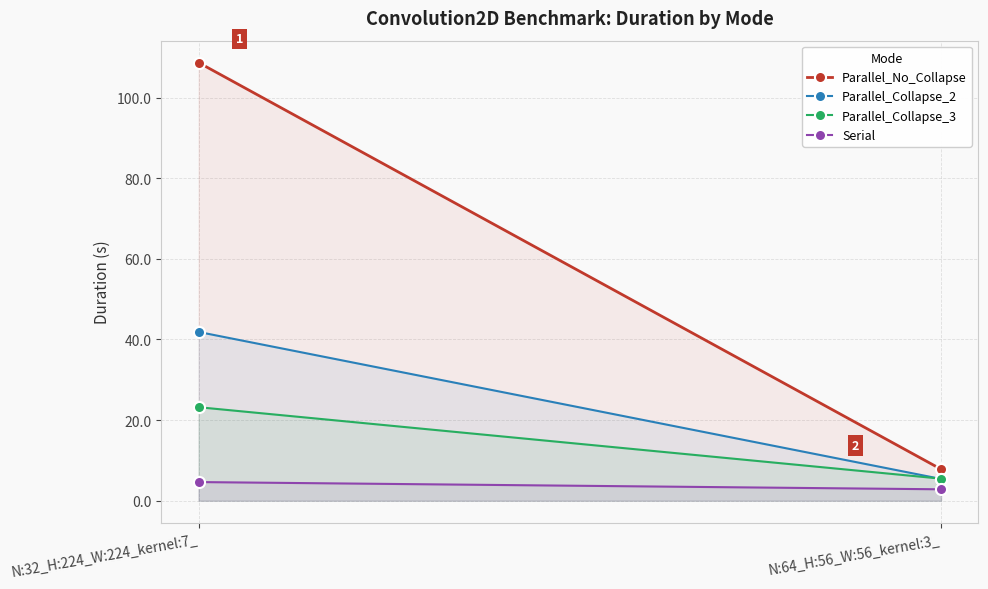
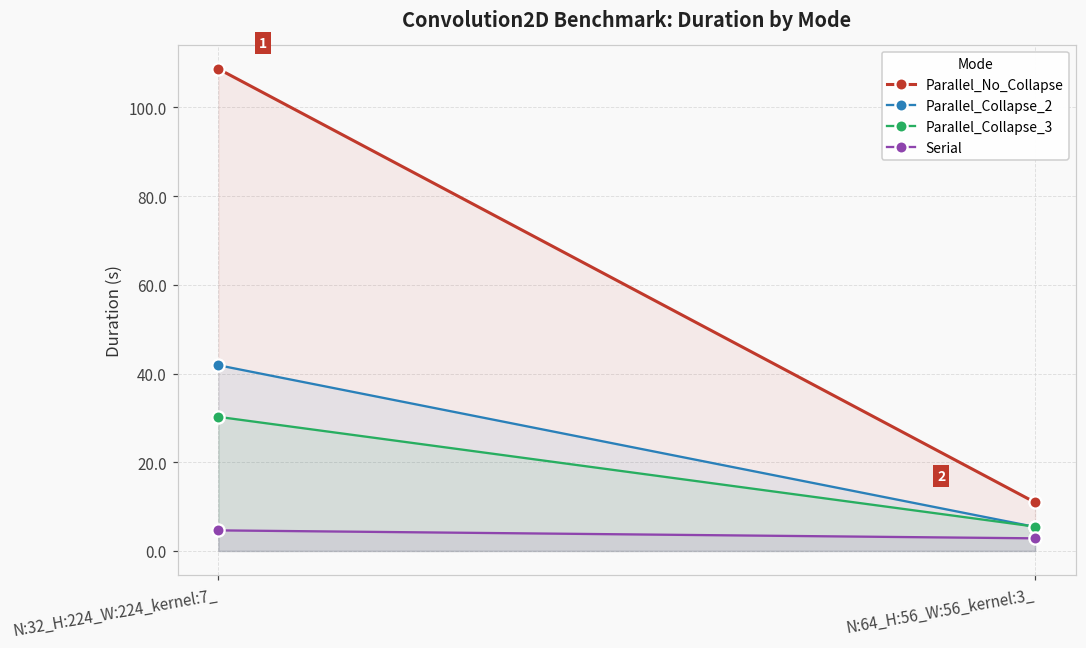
Parallel_Collapse_3, N:32_H:224_W:224_kernel:7_: 23 -> 30
Parallel_No_Collapse, N:64_H:56_W:56_kernel:3_: 8 -> 11
